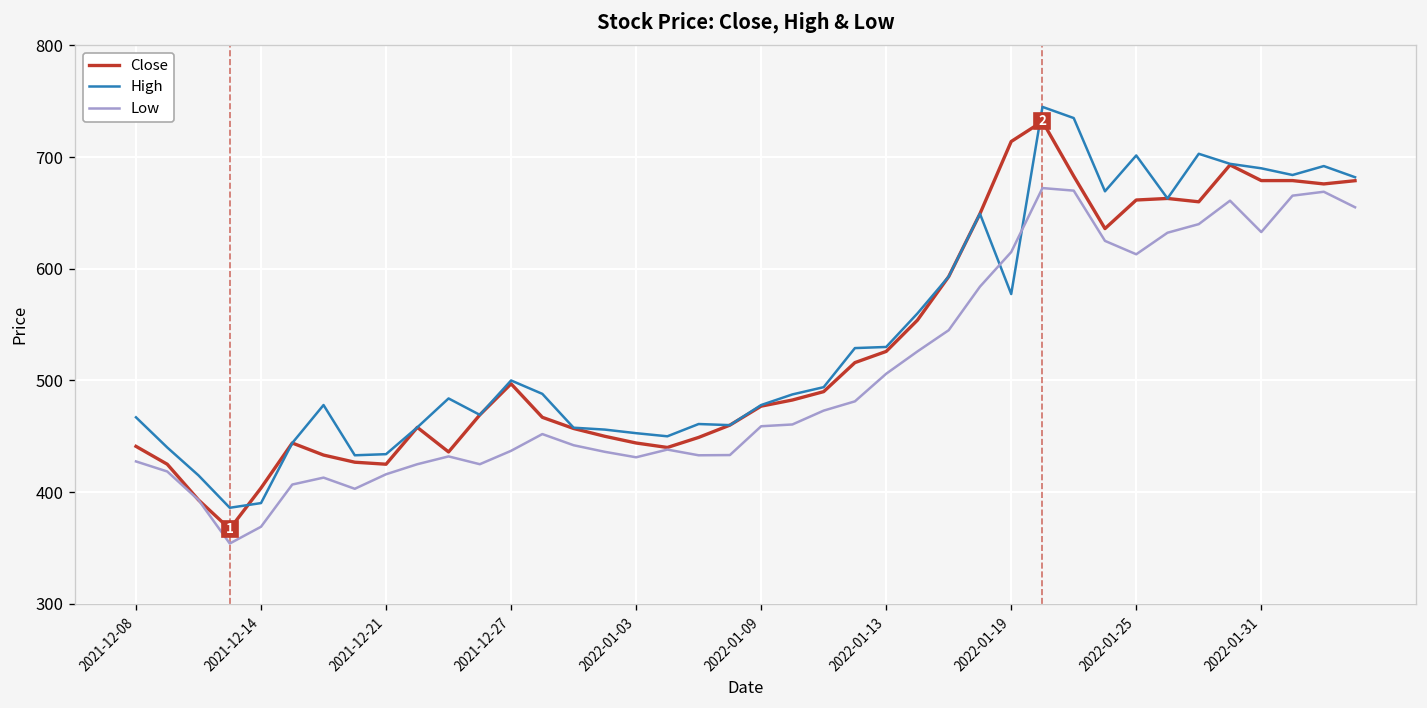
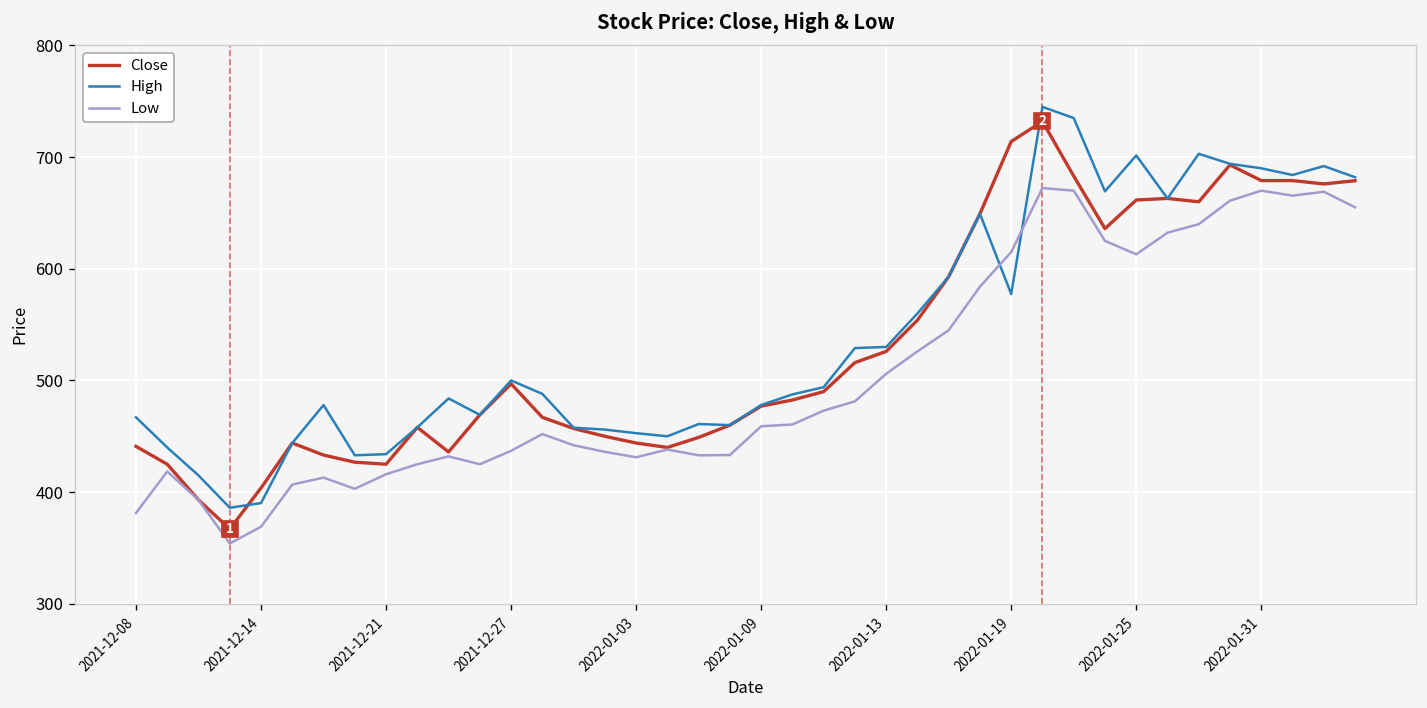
Low, 2021-12-08: 430 -> 380
Low, 2022-01-31: 630 -> 670
